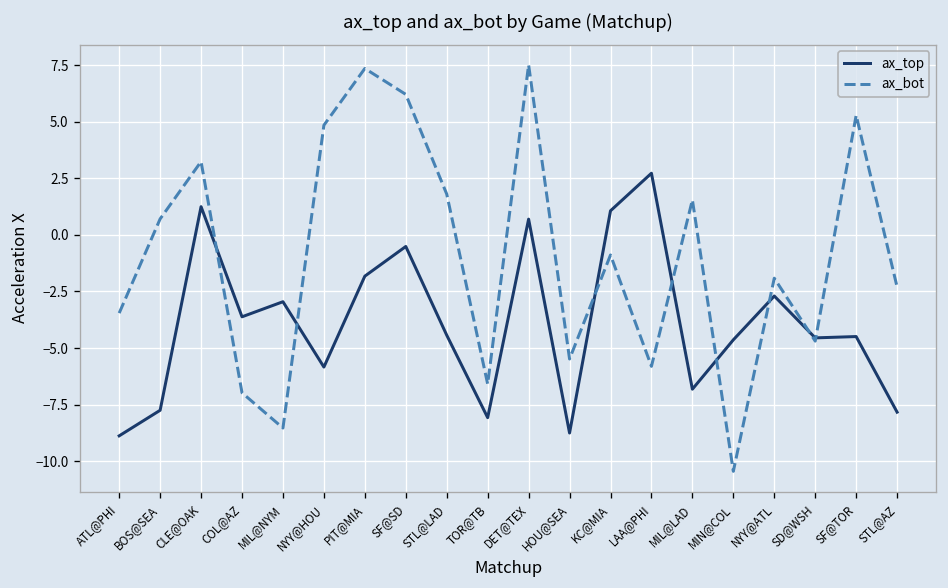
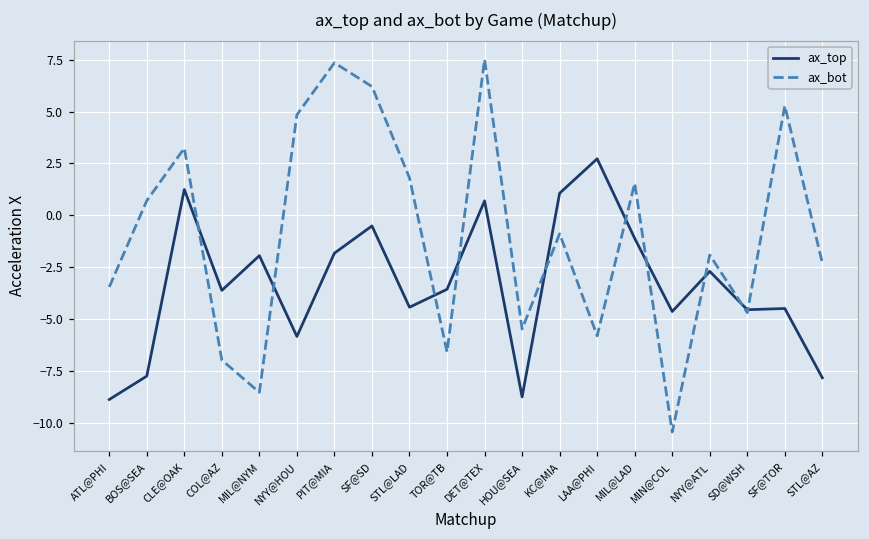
ax_top, MIL@NYM: -3.0 -> -1.9
ax_top, TOR@TB: -8.1 -> -3.6
ax_top, MIL@LAD: -6.8 -> -1.1
